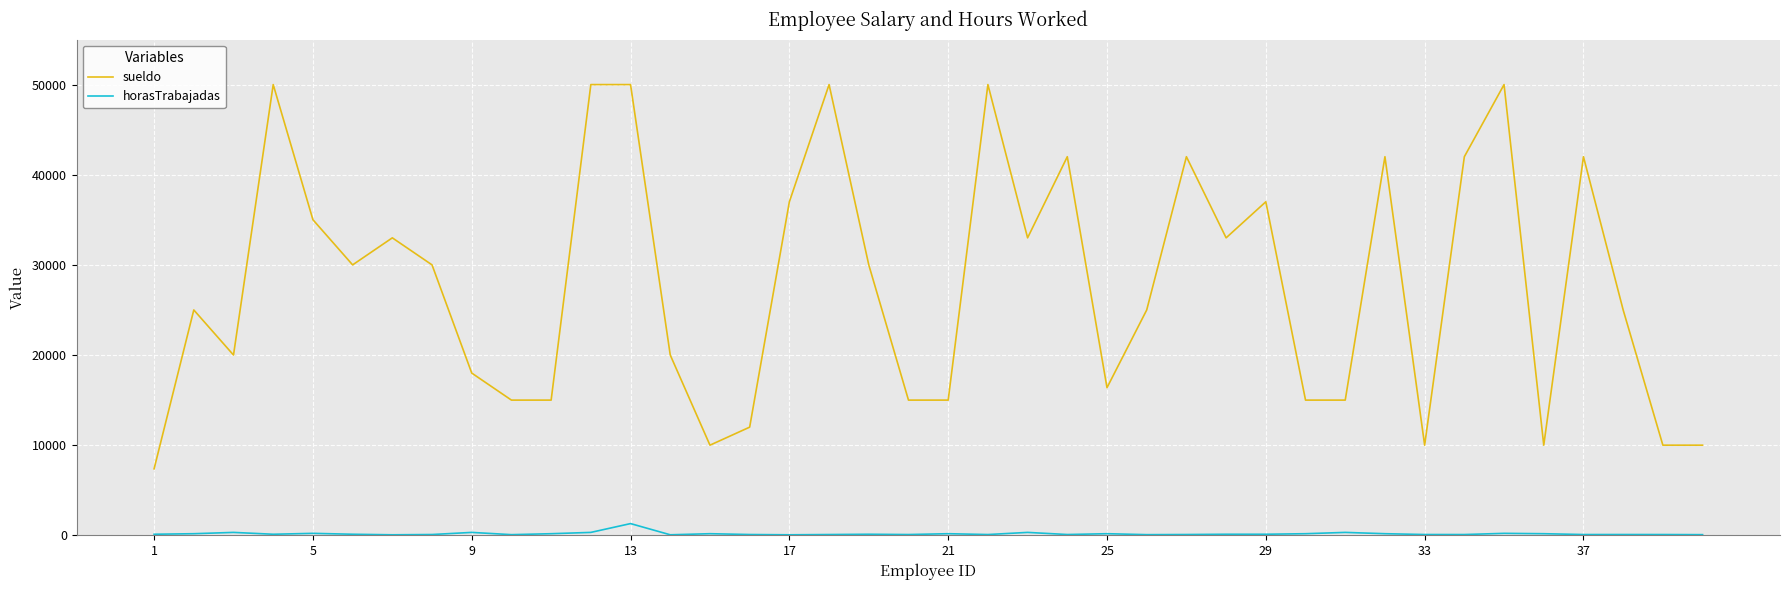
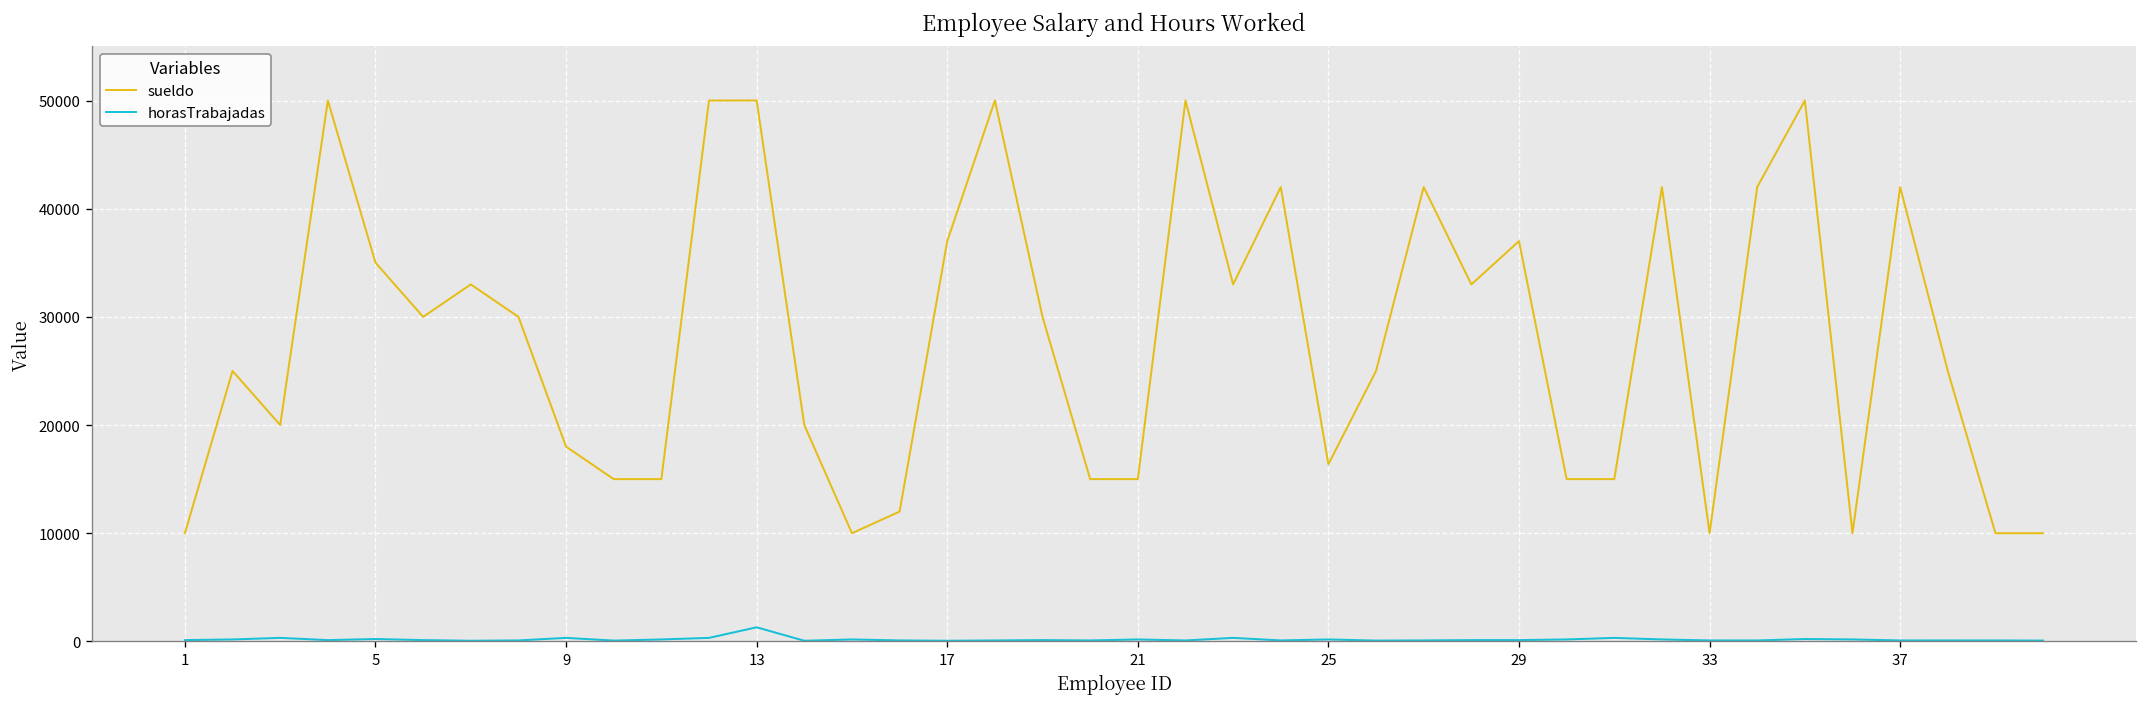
sueldo, 1: 7000 -> 10000
